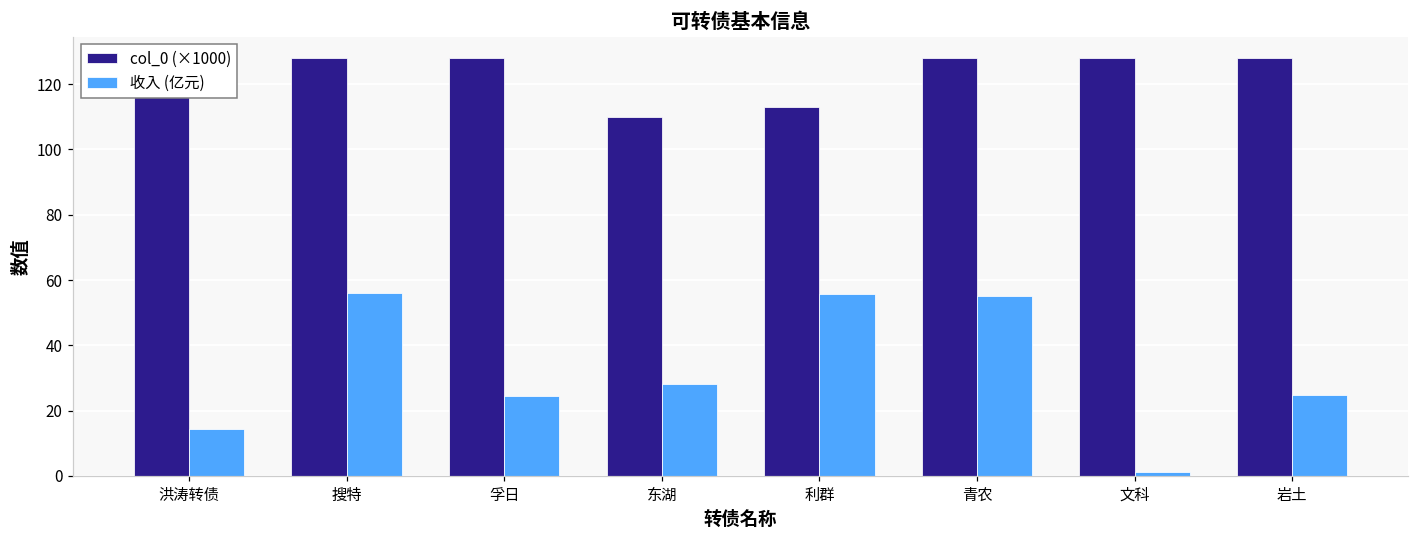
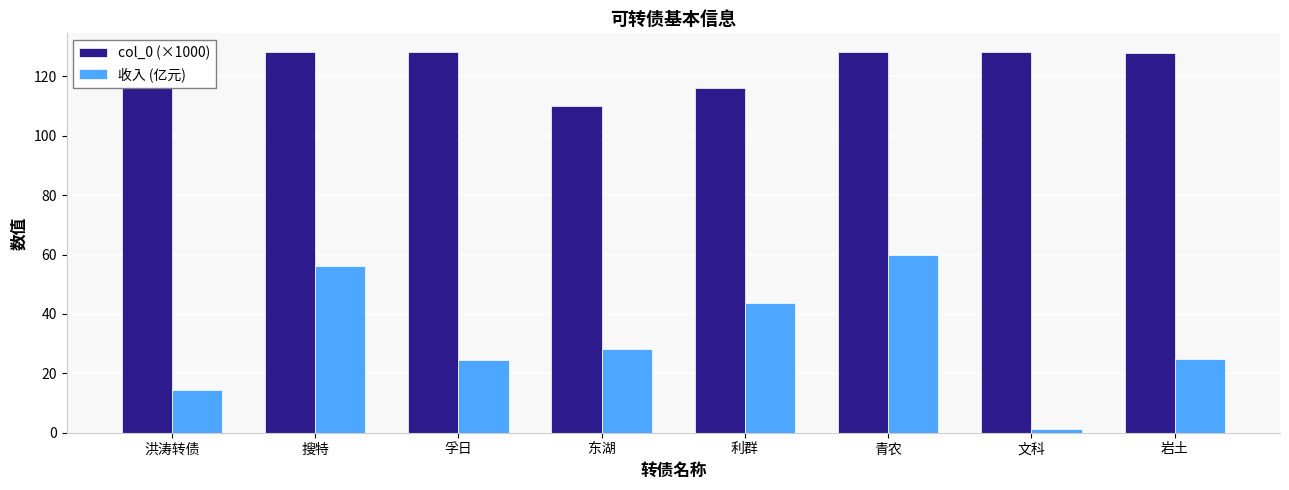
col_0 (×1000), 利群: 113 -> 116
收入 (亿元), 利群: 56 -> 44
收入 (亿元), 青农: 55 -> 60
